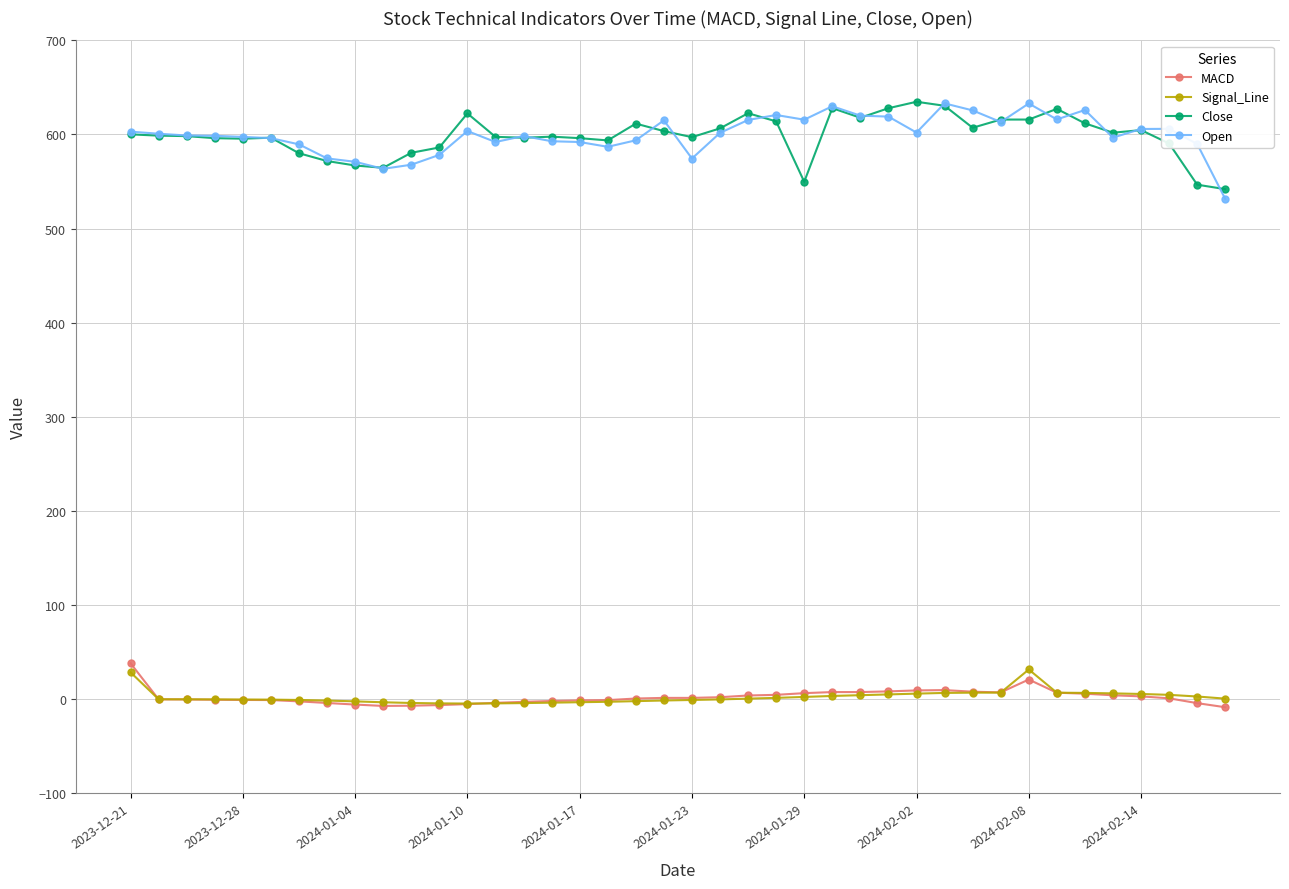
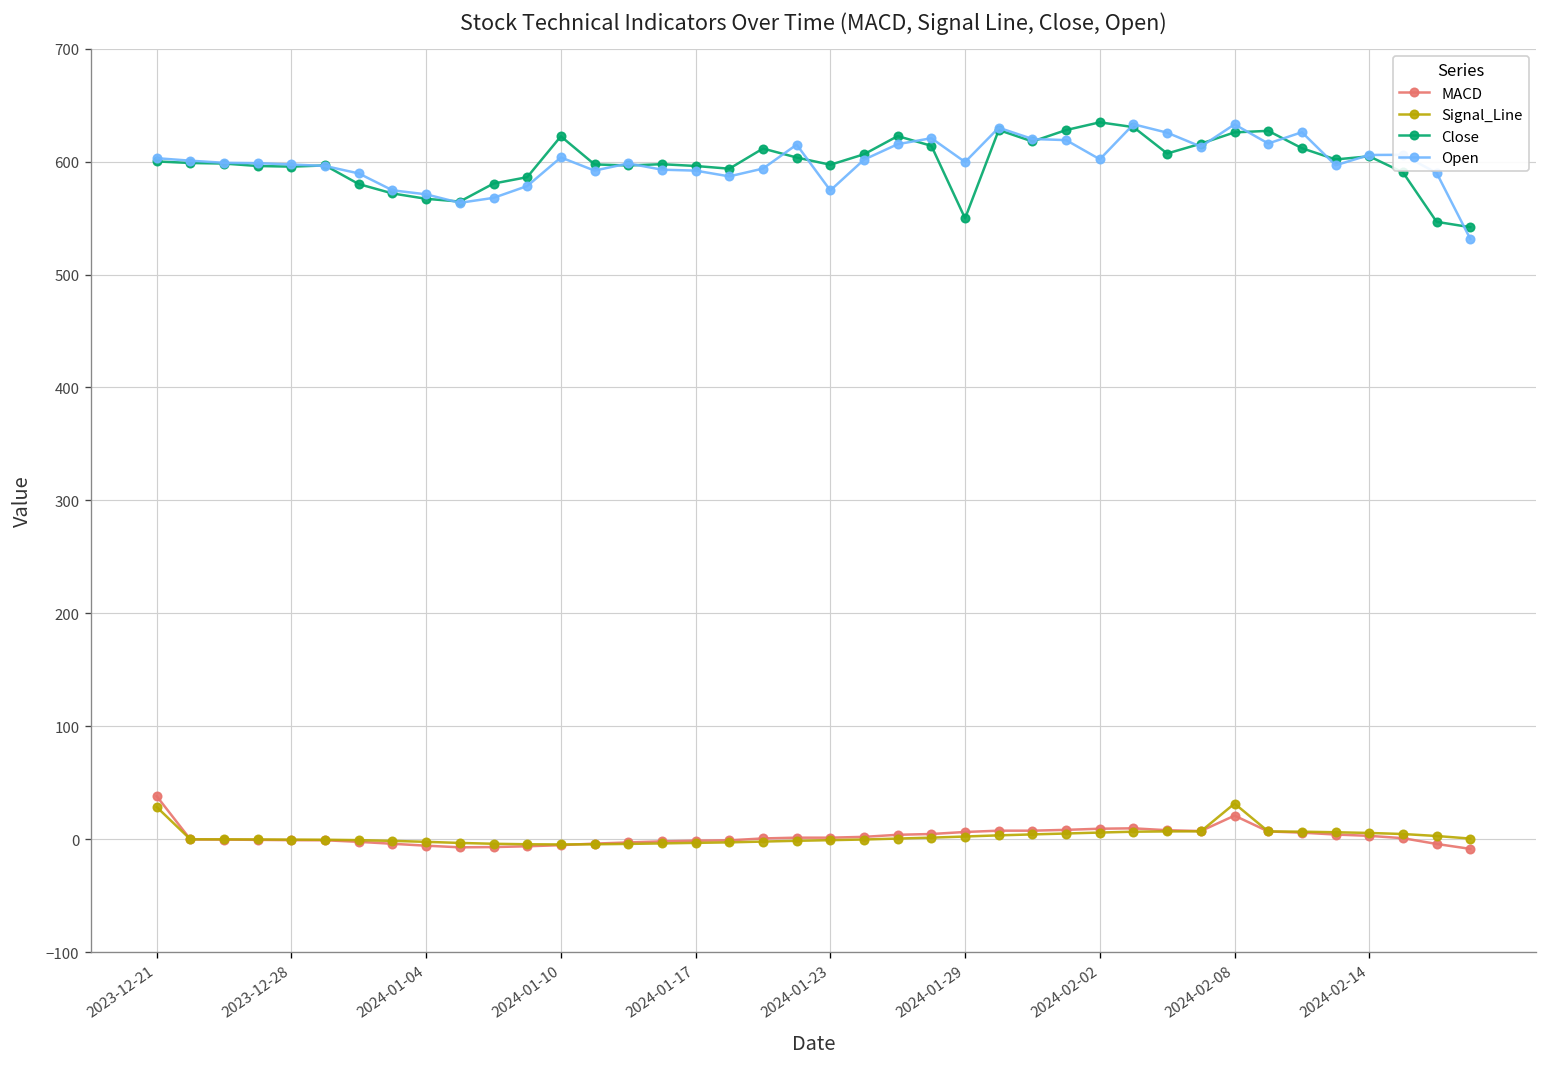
Open, 2024-01-29: 620 -> 600
Close, 2024-02-08: 620 -> 630
